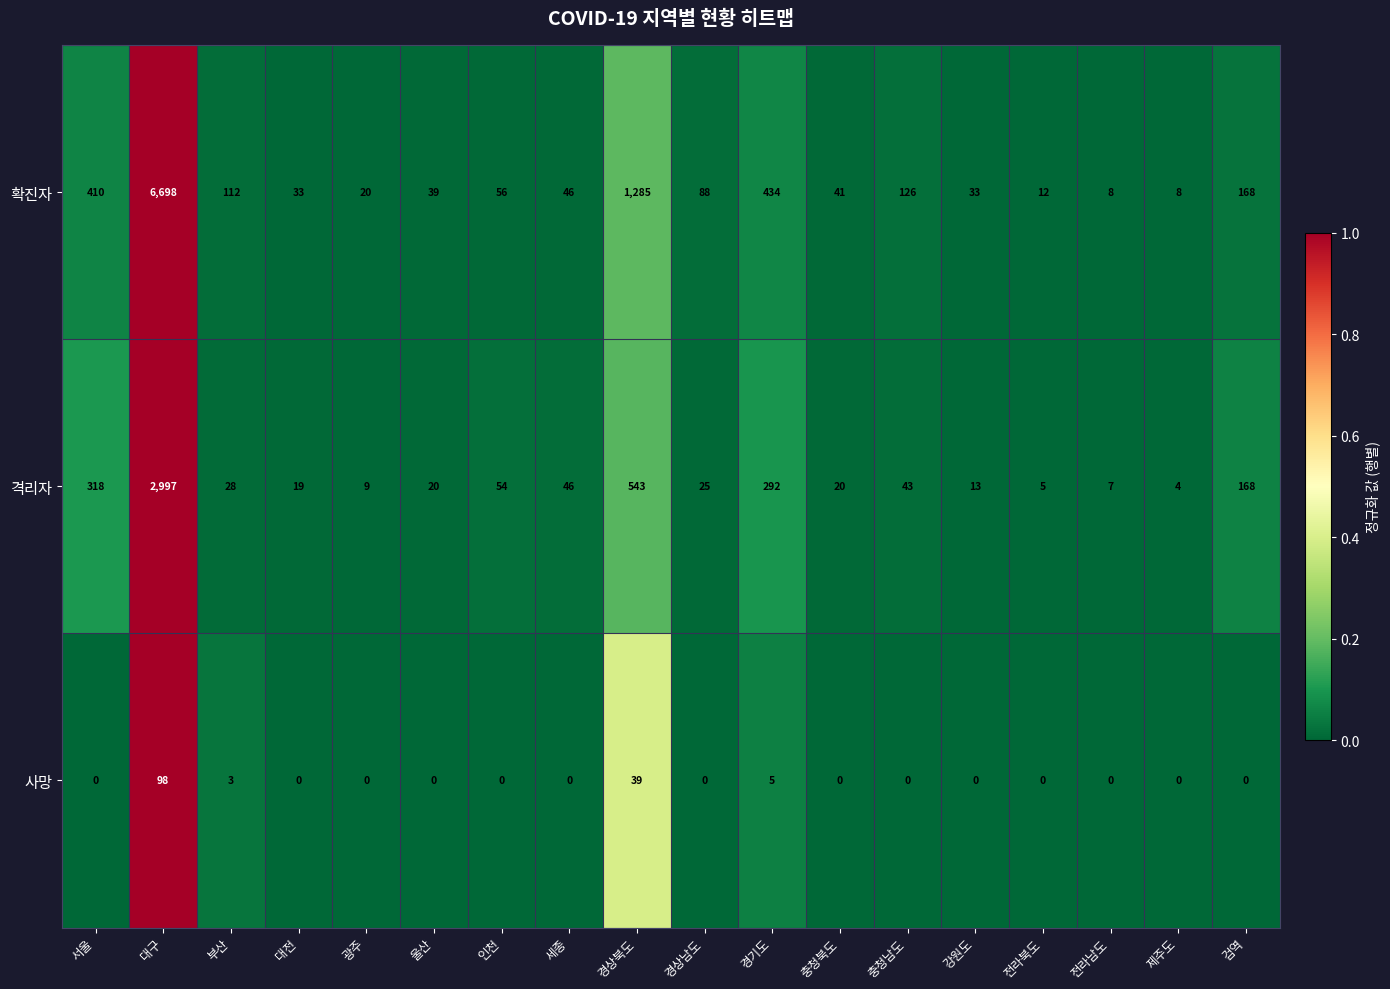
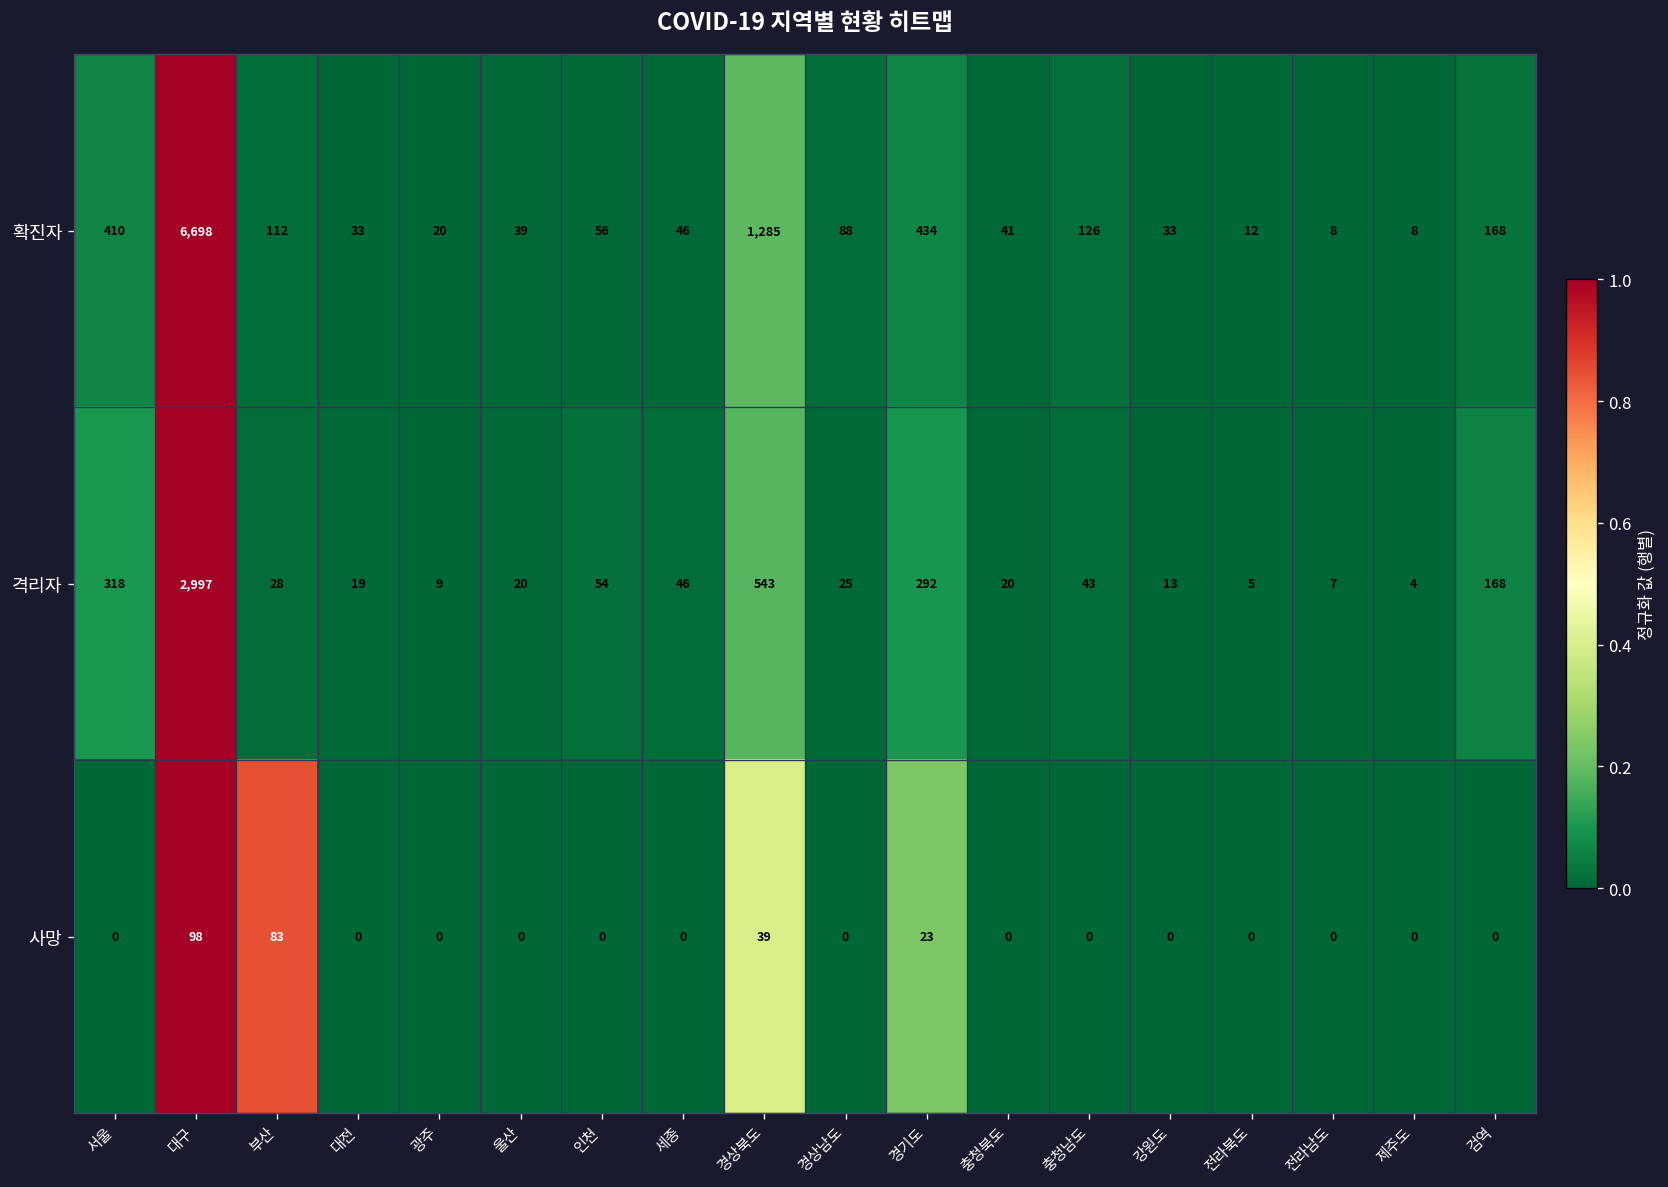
사망, 부산: 3 -> 83
사망, 경기도: 5 -> 23
